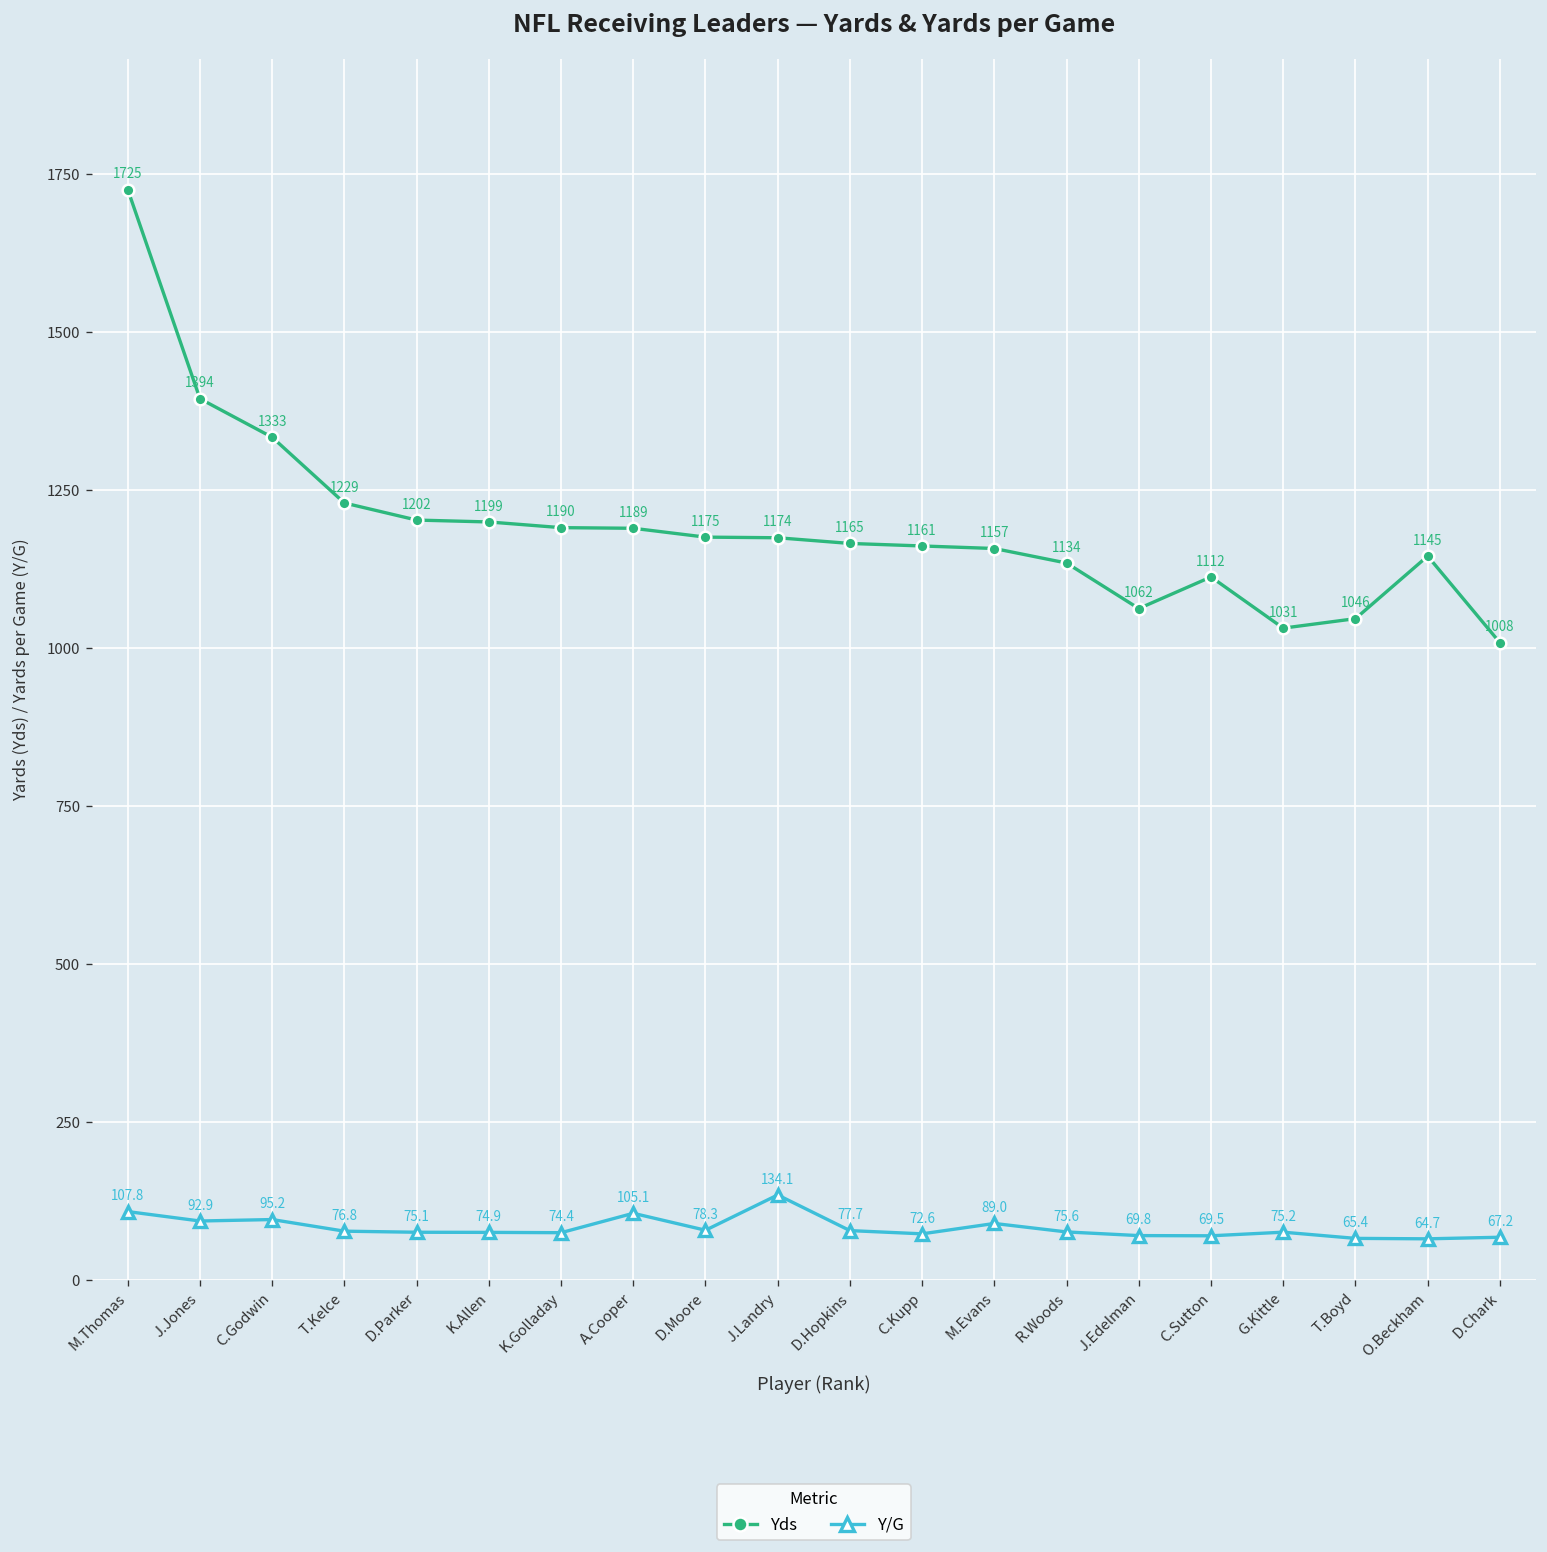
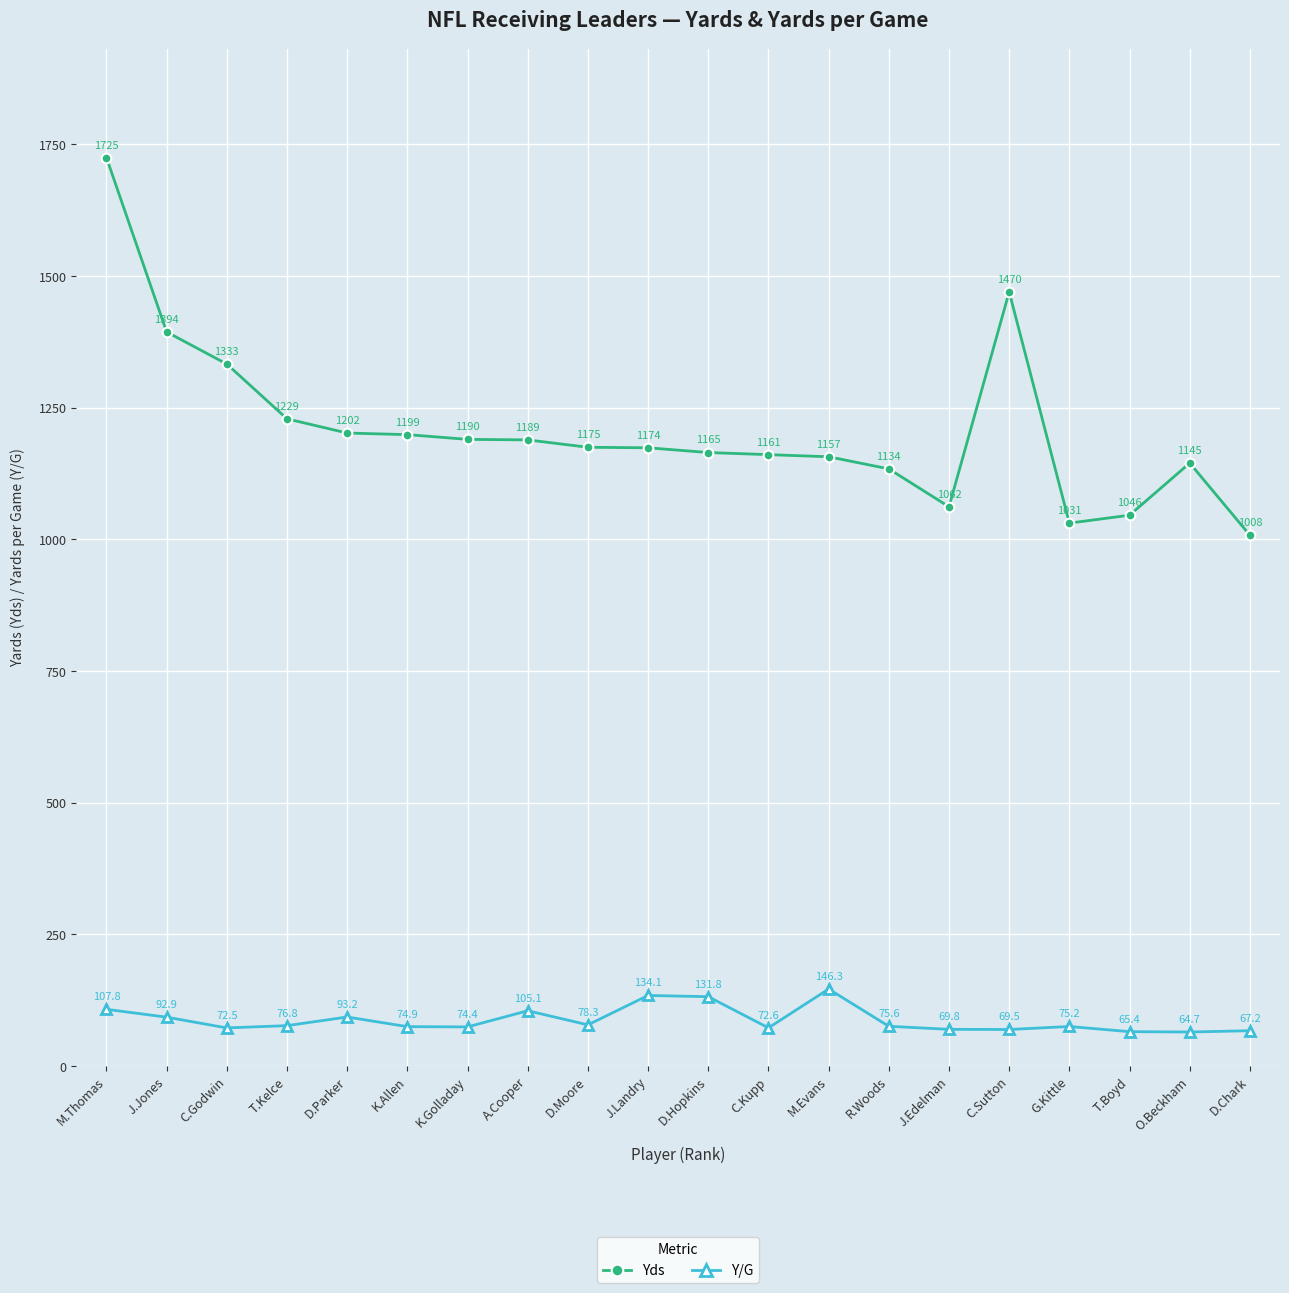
Y/G, C.Godwin: 95.2 -> 72.5
Y/G, D.Parker: 75.1 -> 93.2
Y/G, D.Hopkins: 77.7 -> 131.8
Y/G, M.Evans: 89.0 -> 146.3
Yds, C.Sutton: 1112 -> 1470
